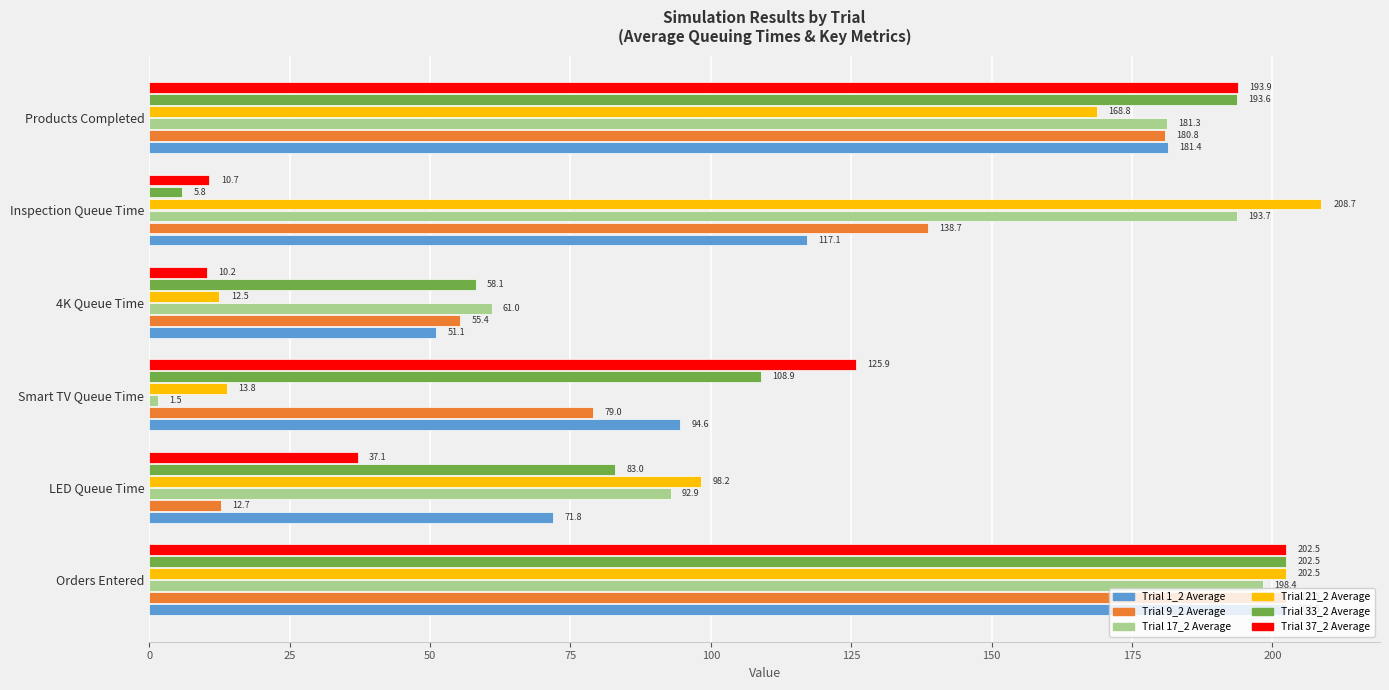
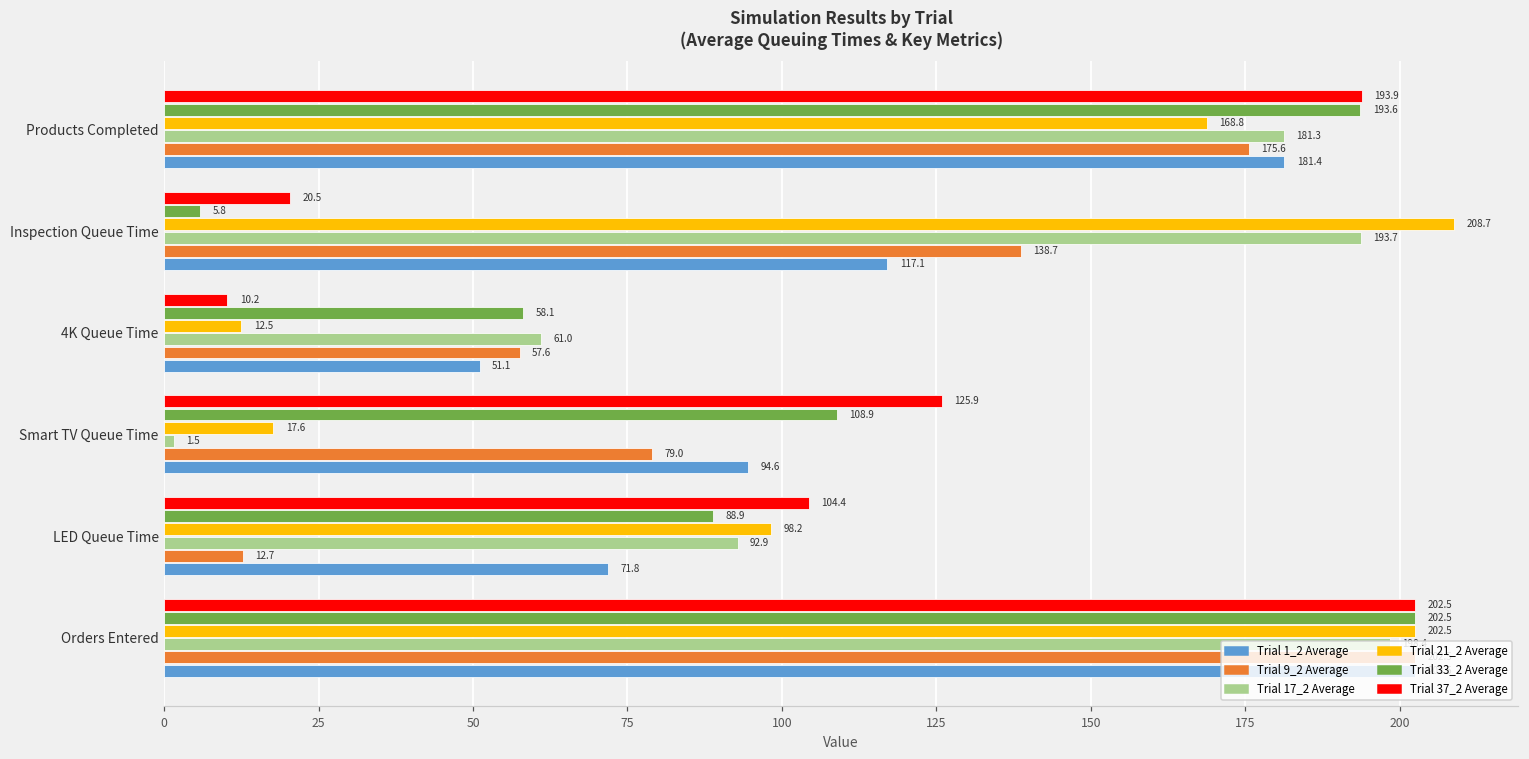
Trial 9_2 Average, Products Completed: 180.8 -> 175.6
Trial 37_2 Average, Inspection Queue Time: 10.7 -> 20.5
Trial 9_2 Average, 4K Queue Time: 55.4 -> 57.6
Trial 21_2 Average, Smart TV Queue Time: 13.8 -> 17.6
Trial 37_2 Average, LED Queue Time: 37.1 -> 104.4
Trial 33_2 Average, LED Queue Time: 83.0 -> 88.9
